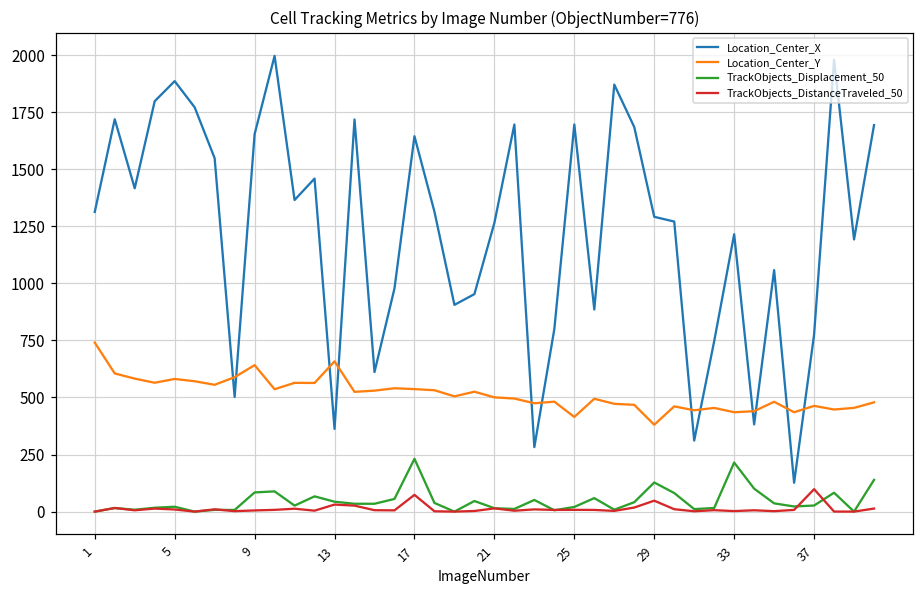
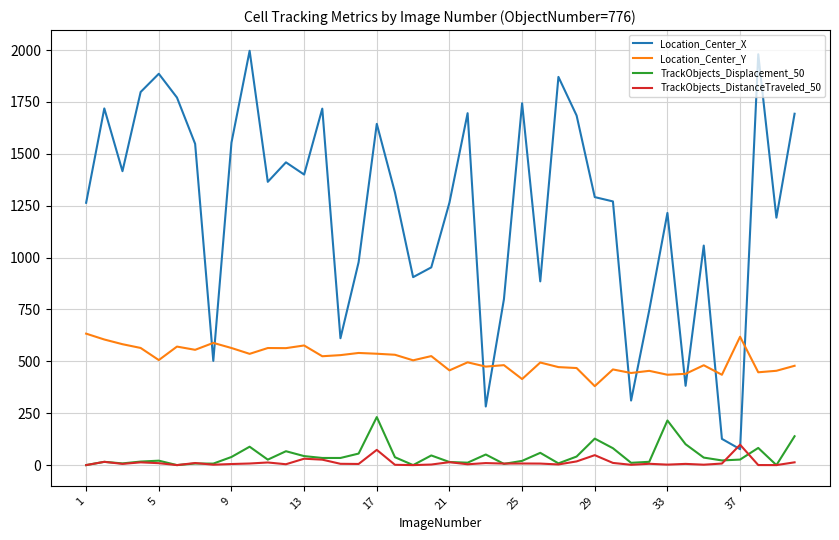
Location_Center_X, 1: 1310 -> 1260
Location_Center_Y, 1: 740 -> 630
Location_Center_Y, 5: 580 -> 510
Location_Center_X, 9: 1650 -> 1550
Location_Center_Y, 9: 640 -> 560
TrackObjects_Displacement_50, 9: 80 -> 40
Location_Center_X, 13: 360 -> 1400
Location_Center_Y, 13: 660 -> 580
Location_Center_Y, 21: 500 -> 460
Location_Center_X, 25: 1700 -> 1740
Location_Center_X, 37: 780 -> 80
Location_Center_Y, 37: 460 -> 620
